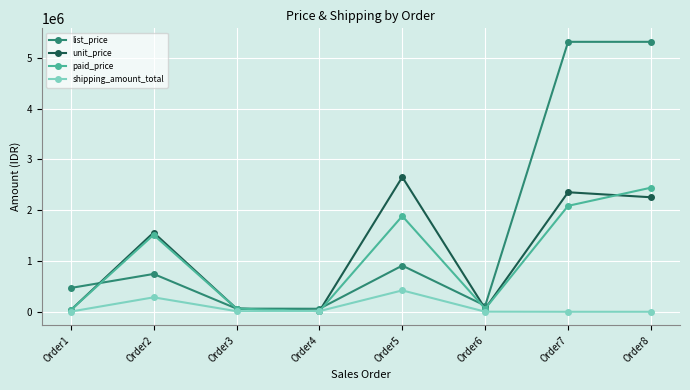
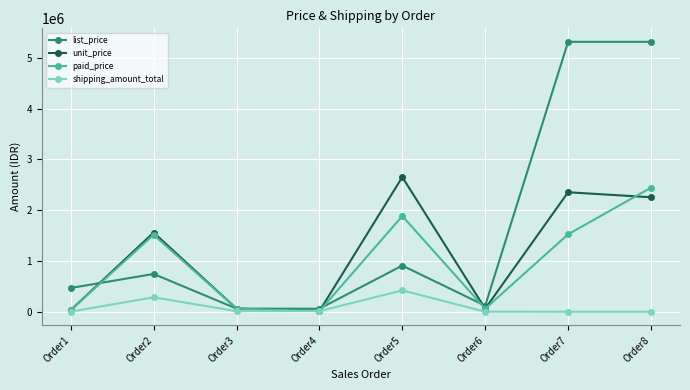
paid_price, Order7: 2100000 -> 1500000
